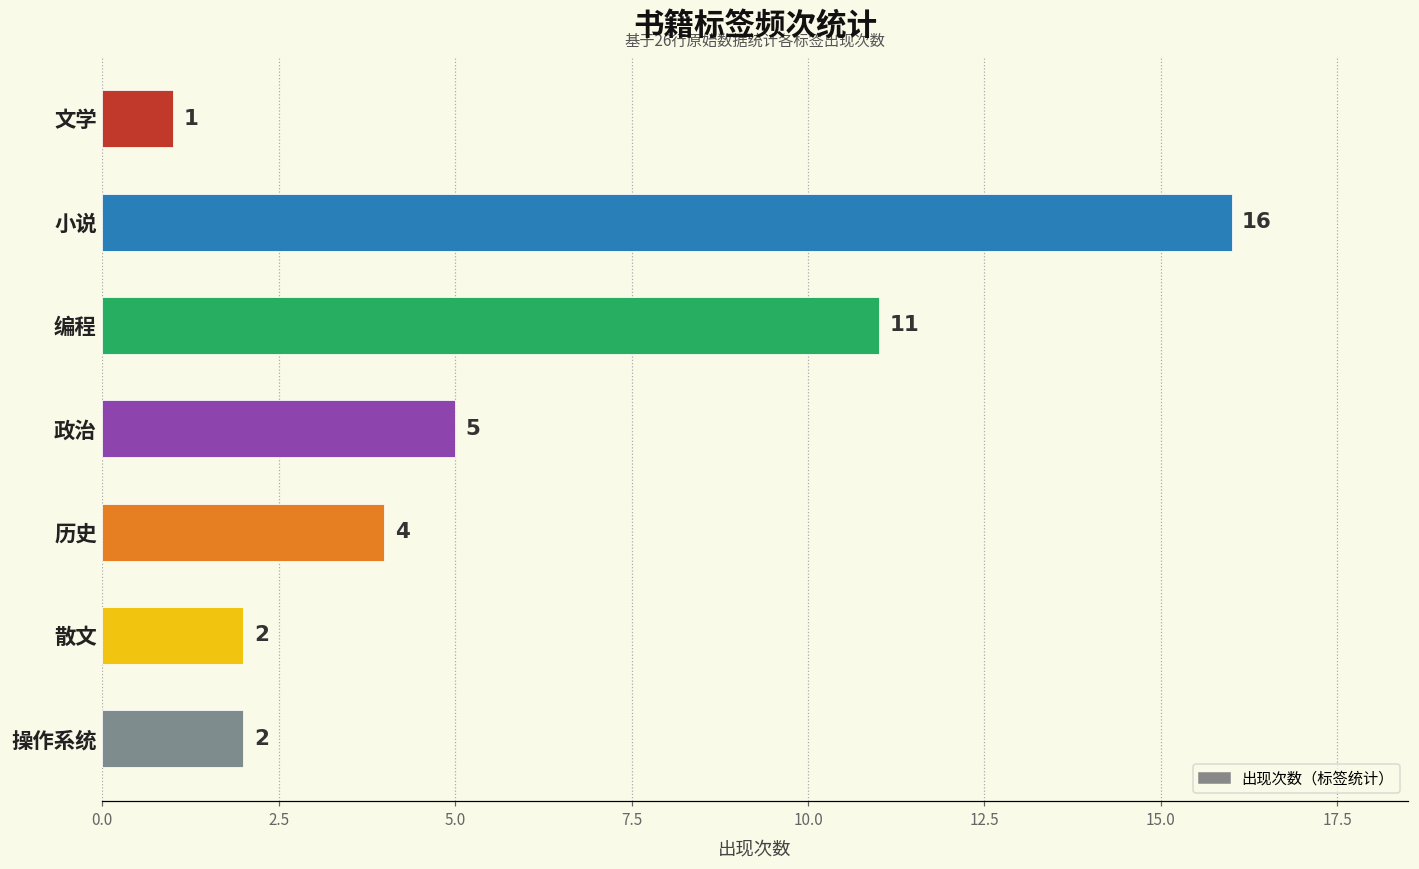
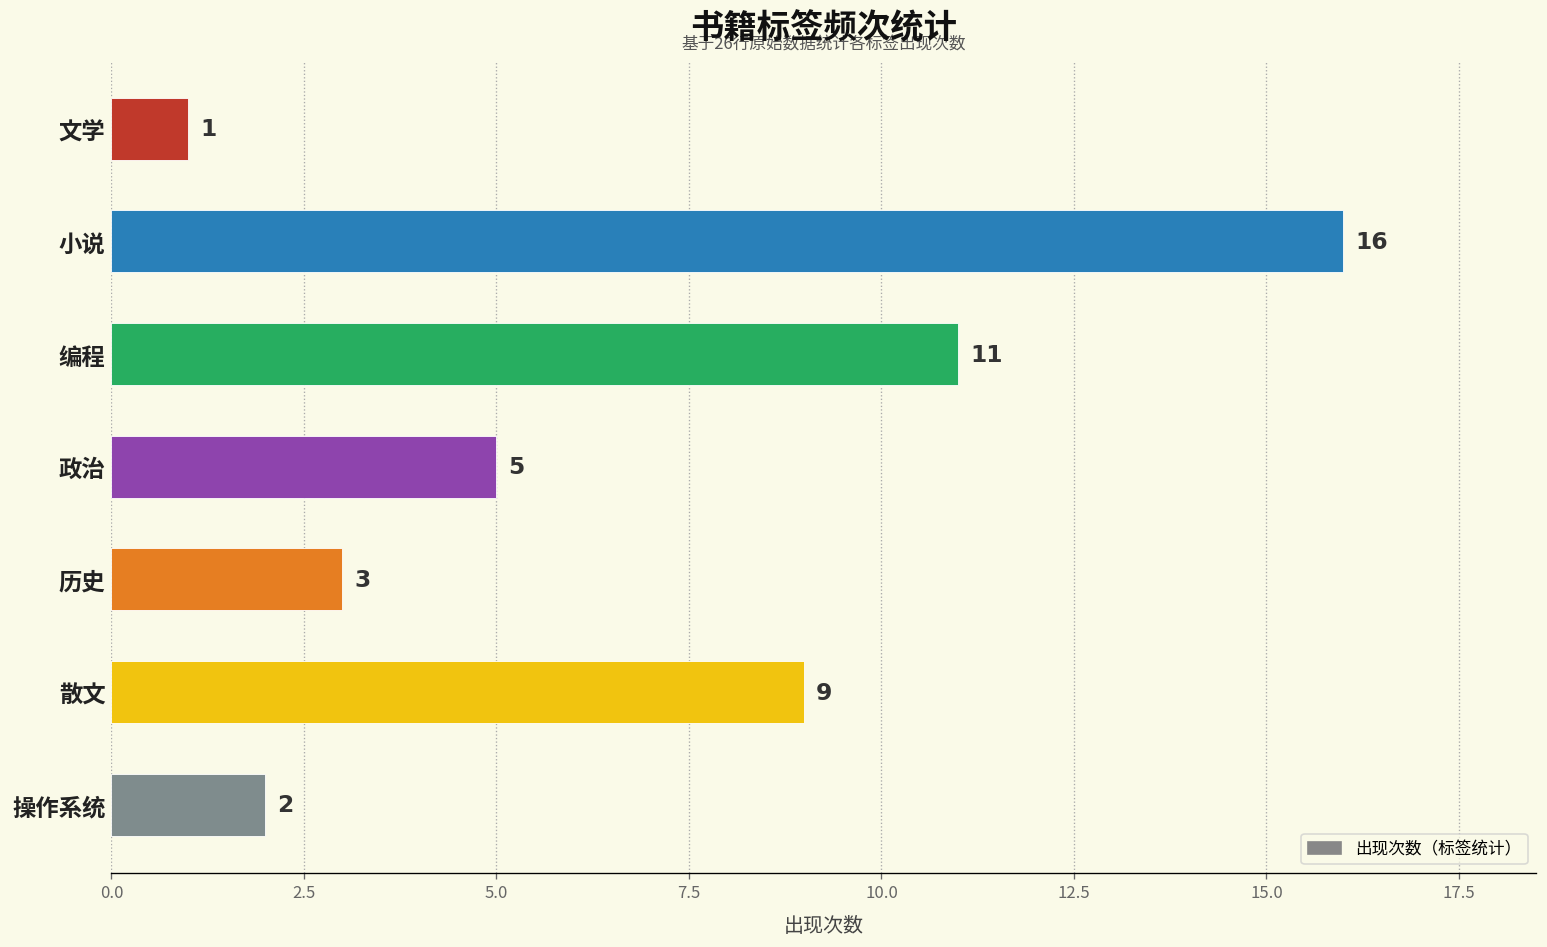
历史: 4 -> 3
散文: 2 -> 9
